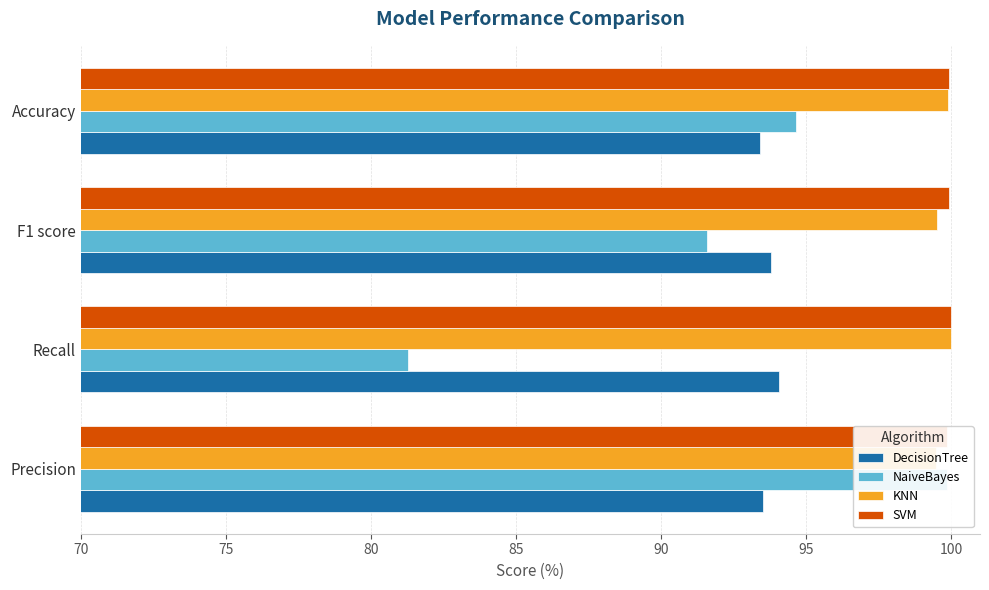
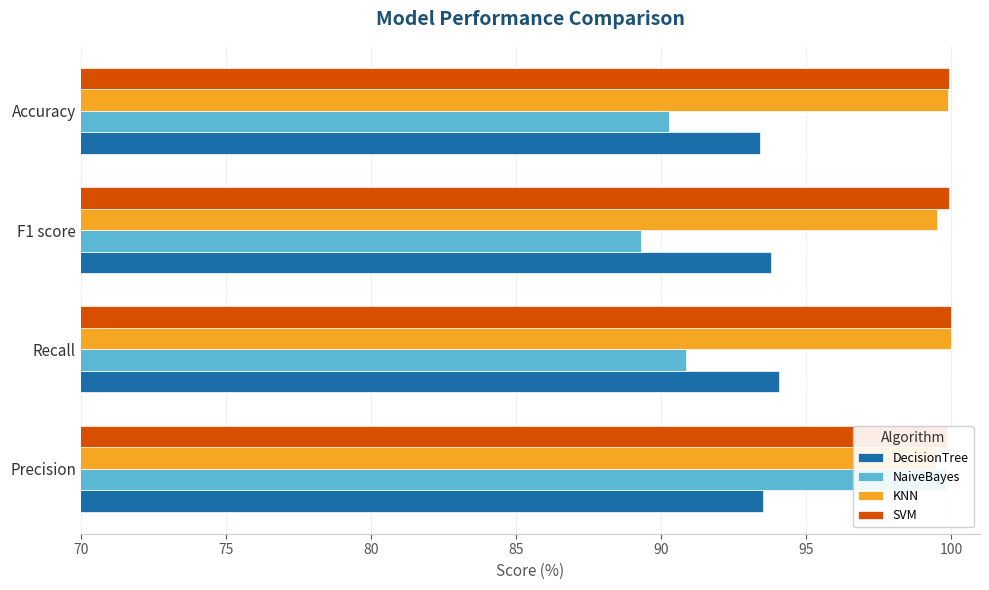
NaiveBayes, Accuracy: 94.6 -> 90.3
NaiveBayes, F1 score: 91.6 -> 89.3
NaiveBayes, Recall: 81.3 -> 90.9
